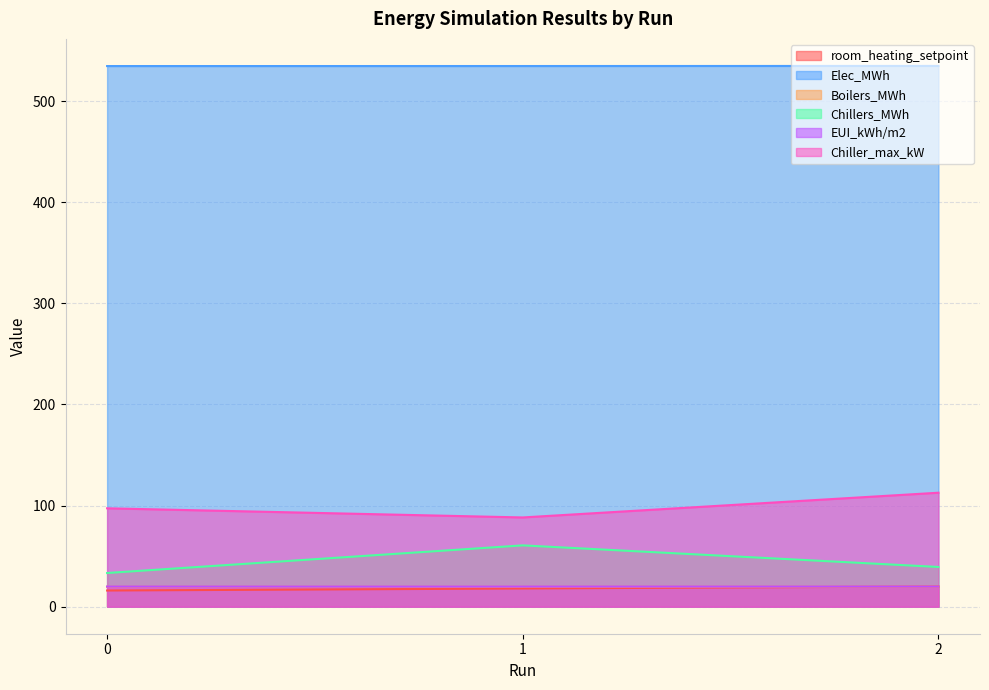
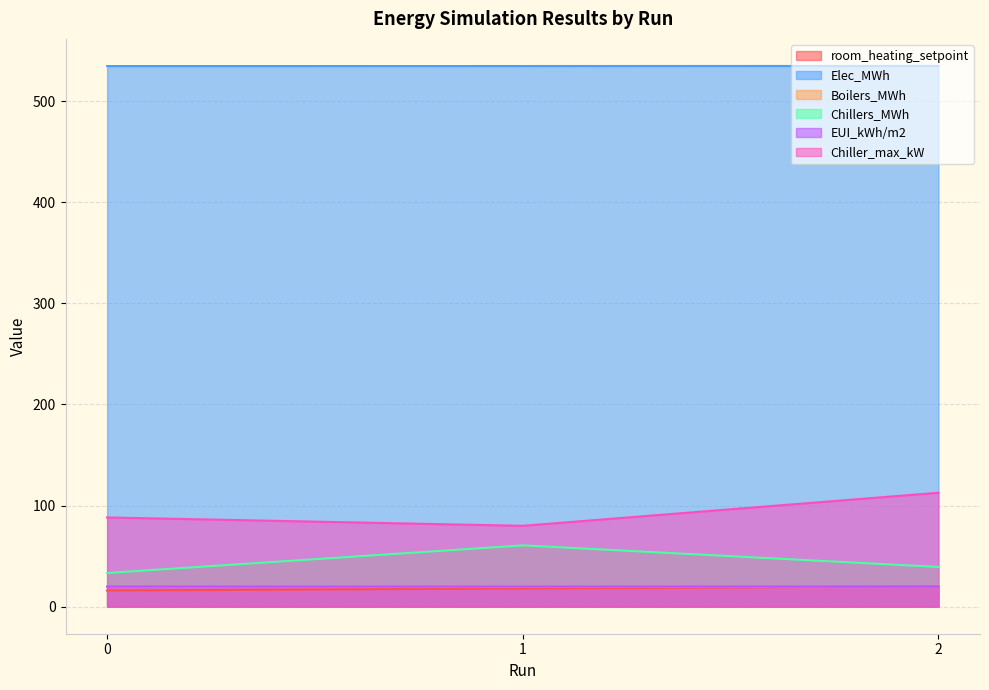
Chiller_max_kW, 0: 97 -> 88
Chiller_max_kW, 1: 88 -> 80
